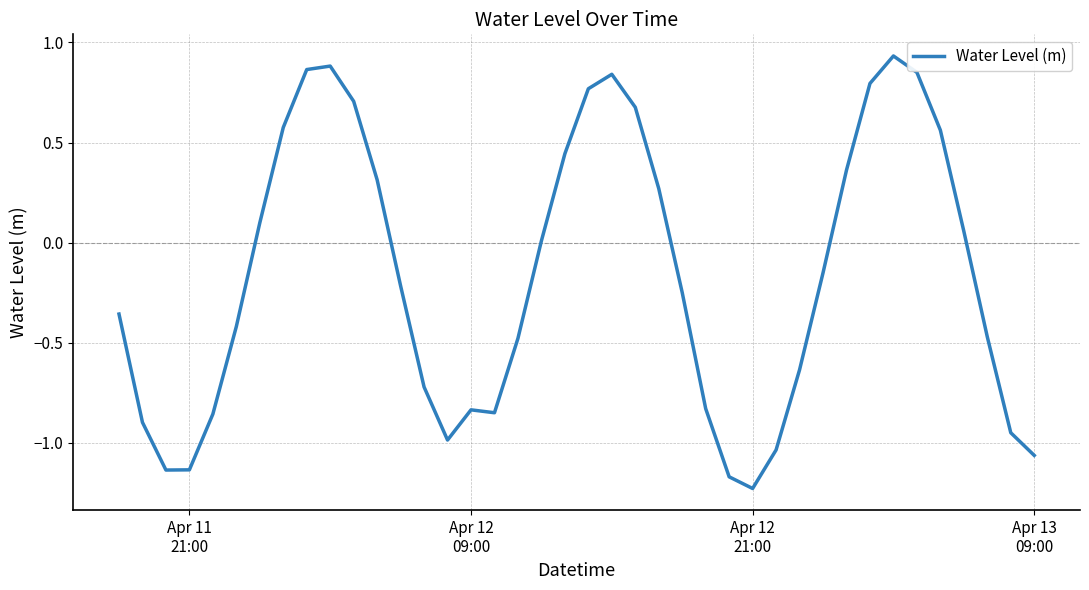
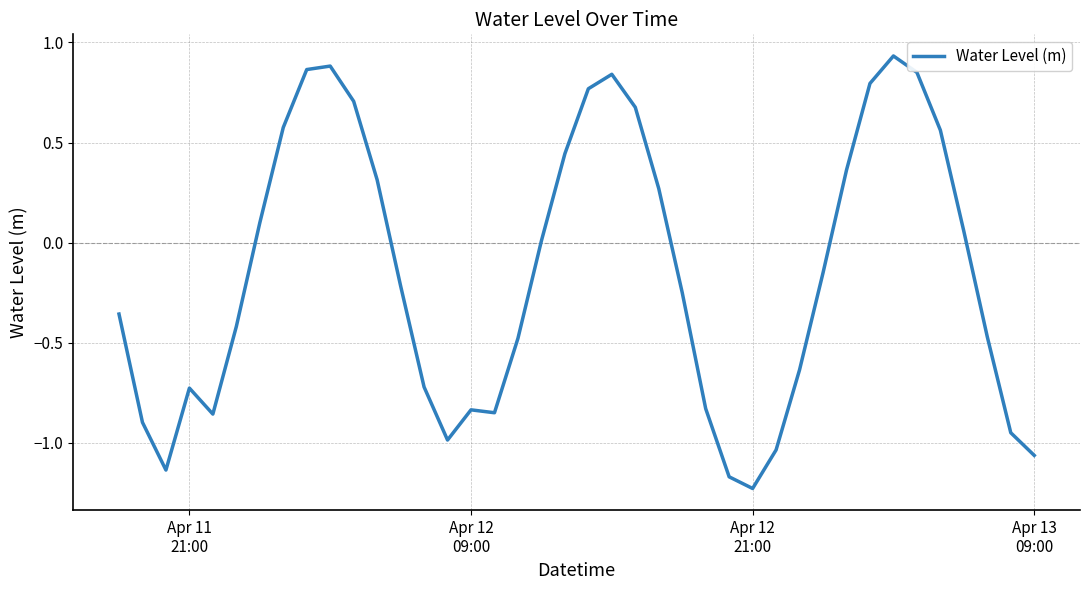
Apr 11 21:00: -1.13 -> -0.73
